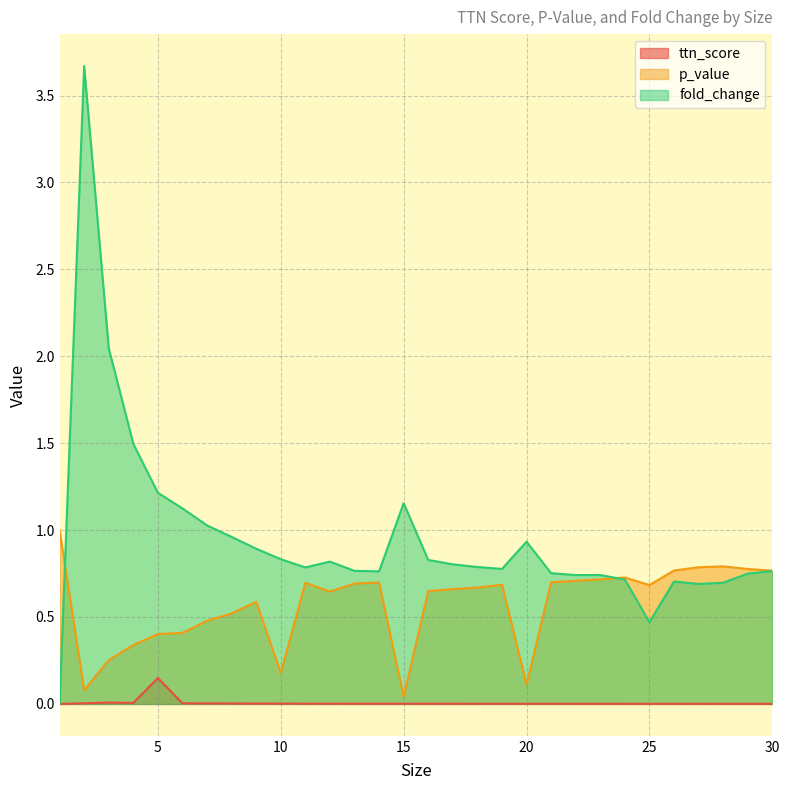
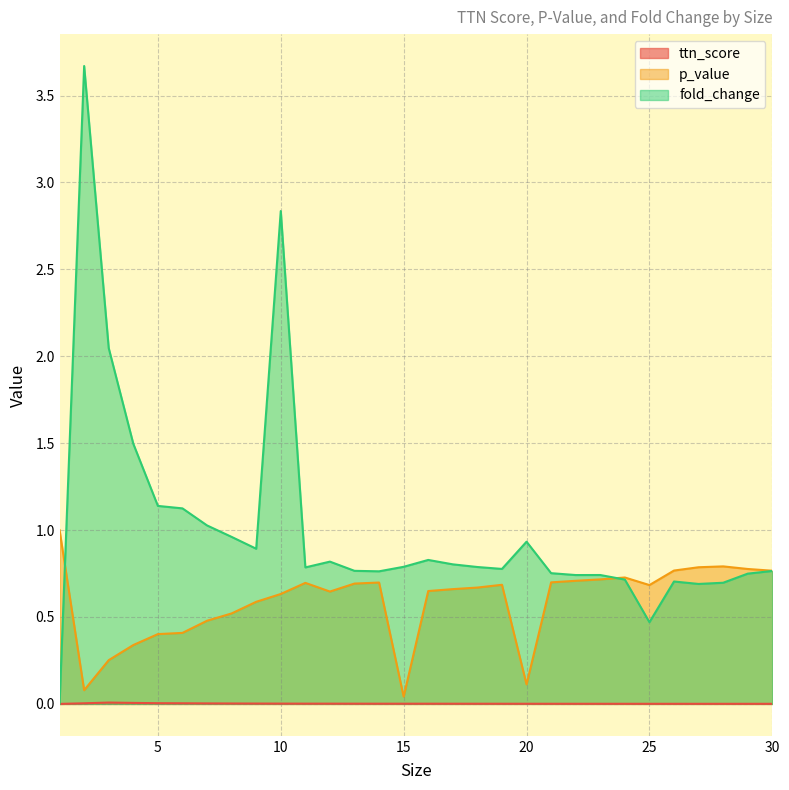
ttn_score, 5: 0.15 -> 0.00
fold_change, 5: 1.21 -> 1.14
p_value, 10: 0.18 -> 0.63
fold_change, 10: 0.83 -> 2.84
fold_change, 15: 1.15 -> 0.79
